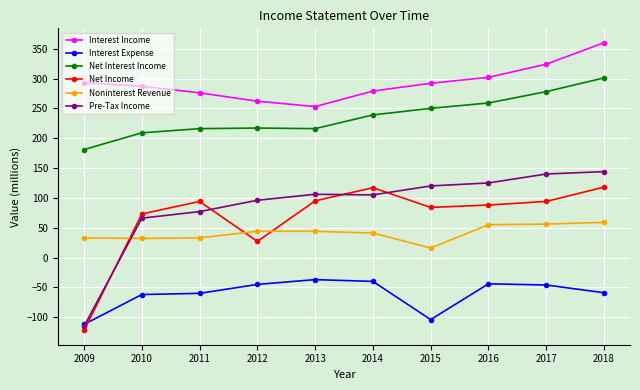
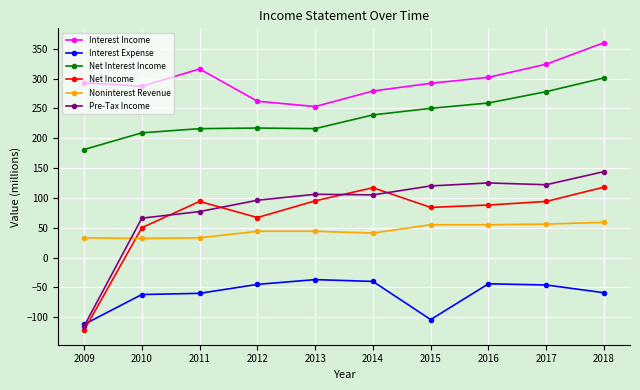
Net Income, 2010: 70 -> 50
Interest Income, 2011: 280 -> 320
Net Income, 2012: 30 -> 70
Noninterest Revenue, 2015: 20 -> 60
Pre-Tax Income, 2017: 140 -> 120
